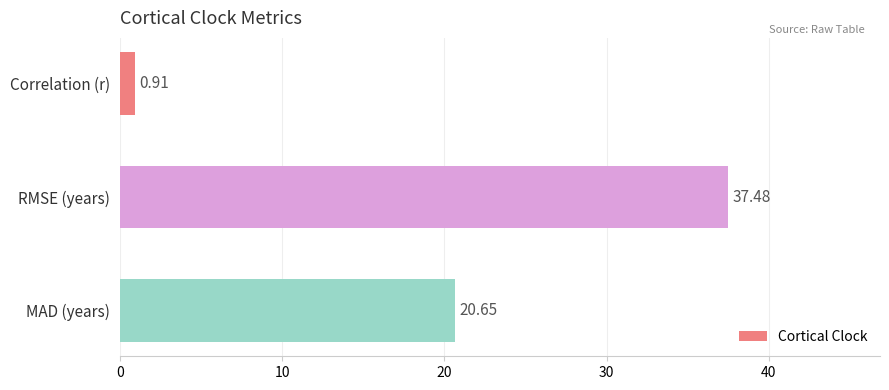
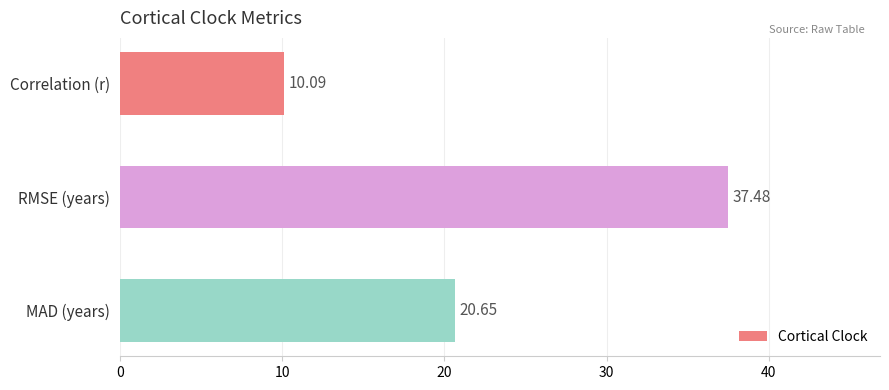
Correlation (r): 0.91 -> 10.09
